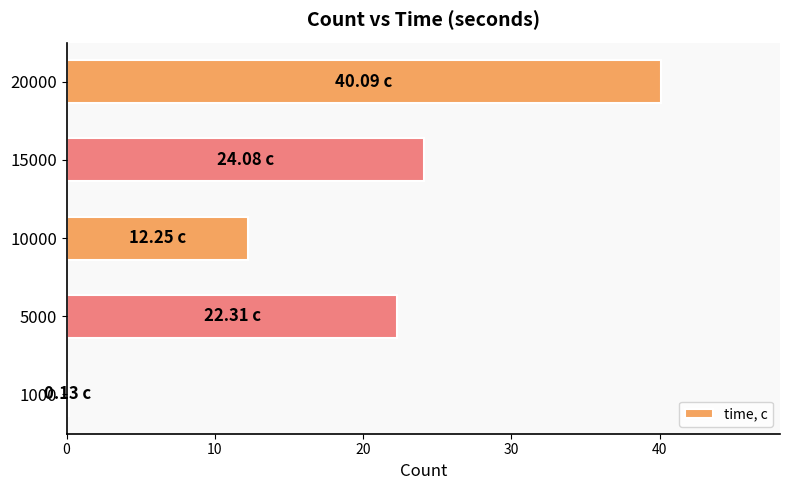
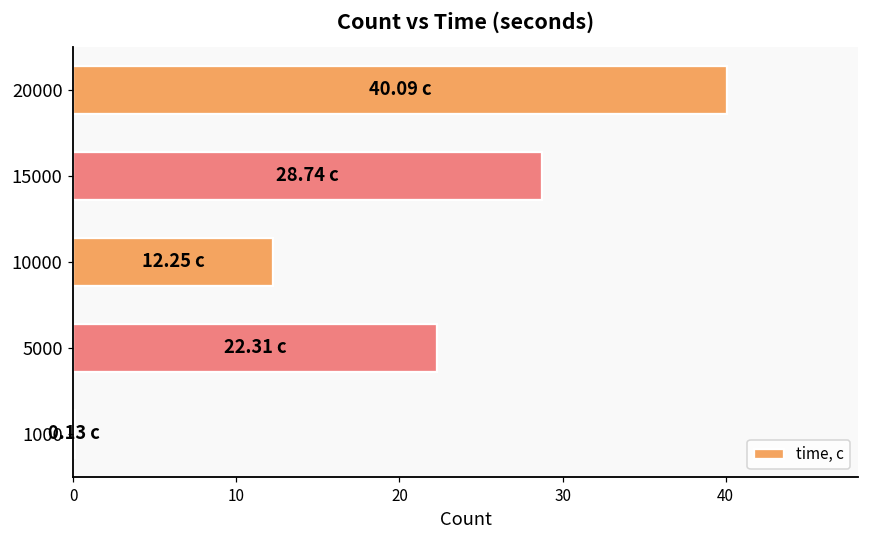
15000: 24.08 -> 28.74
